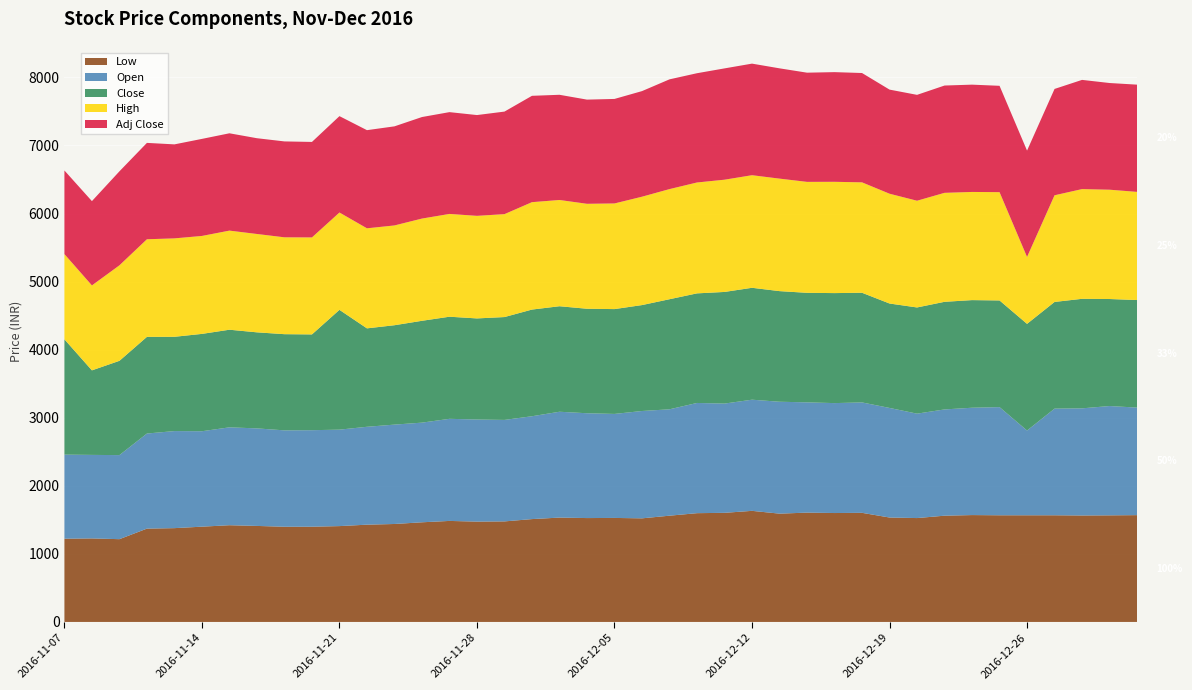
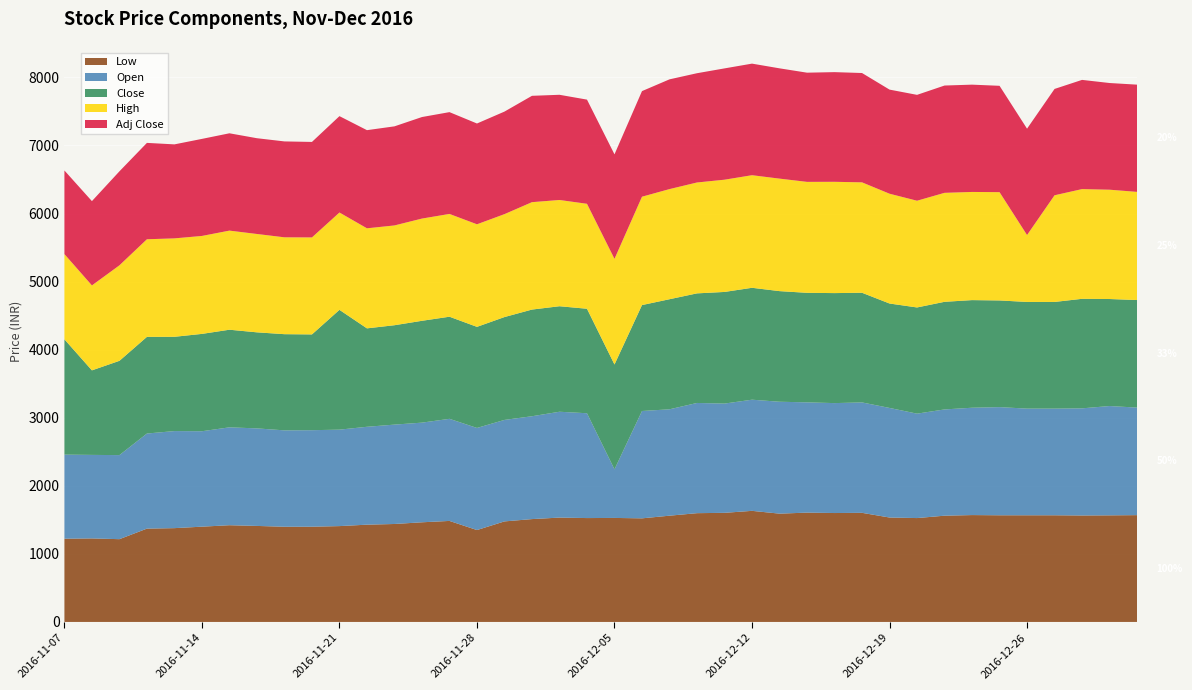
Low, 2016-11-28: 1500 -> 1400
Open, 2016-12-05: 1500 -> 700
Open, 2016-12-26: 1200 -> 1600
